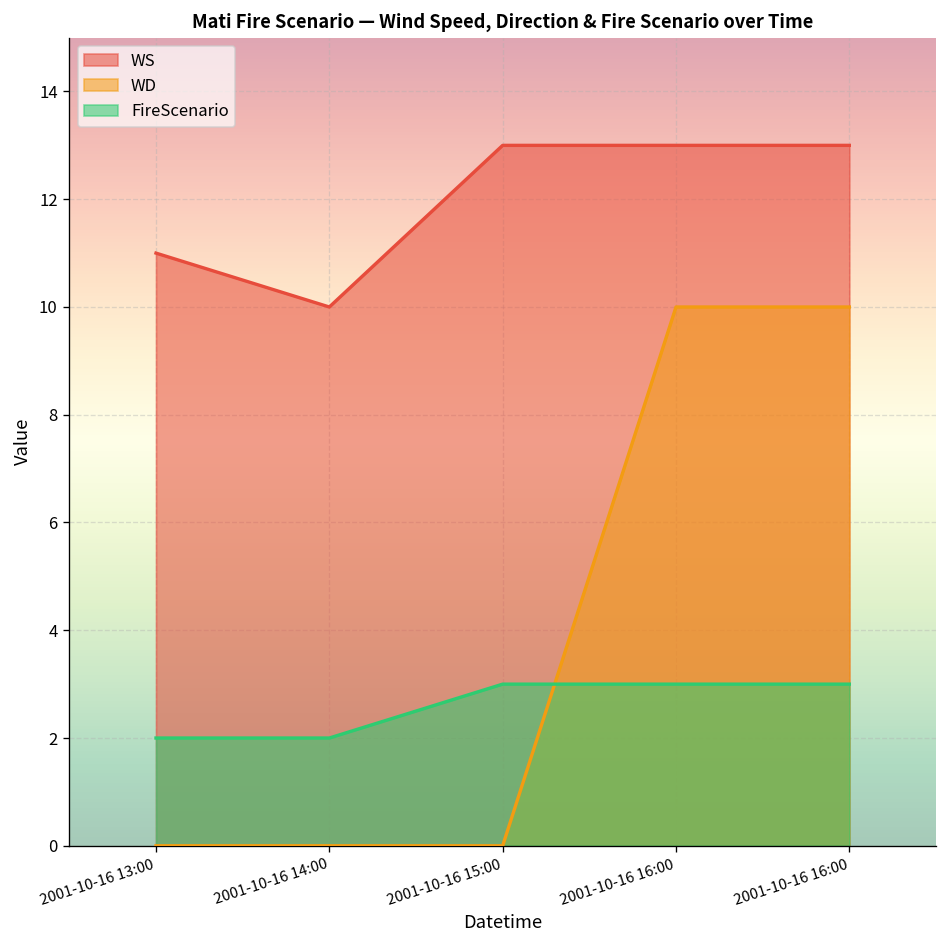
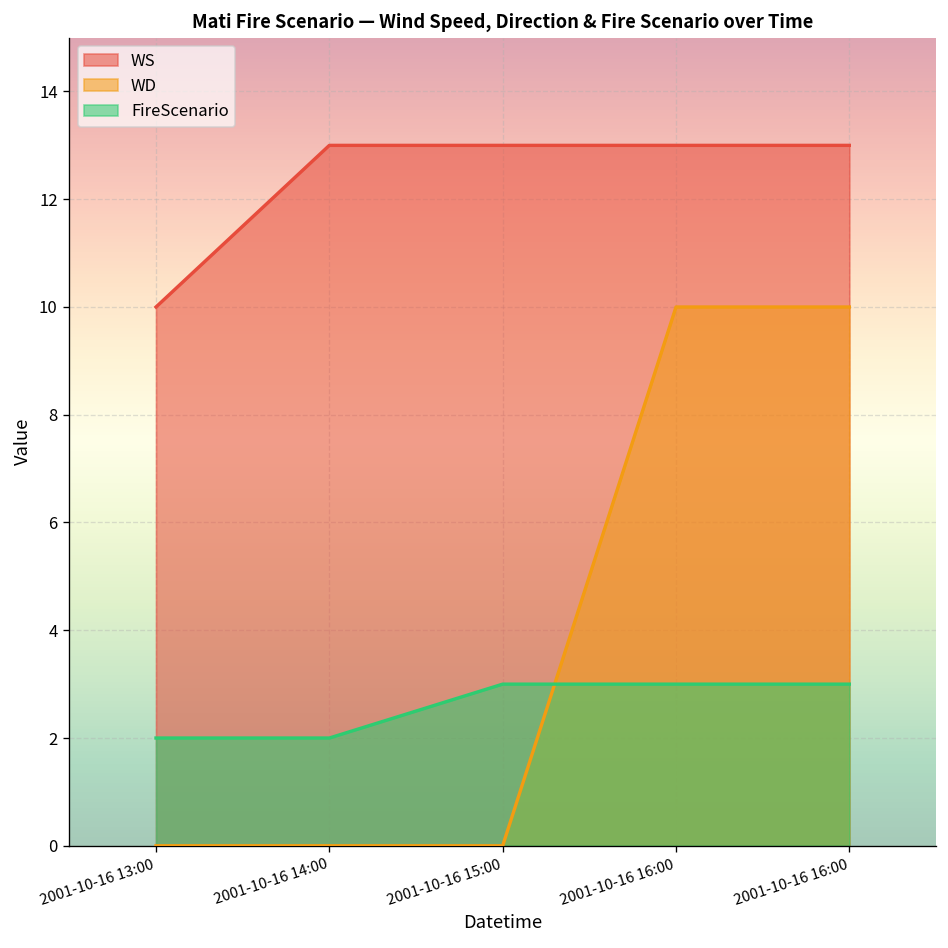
WS, 2001-10-16 13:00: 11 -> 10
WS, 2001-10-16 14:00: 10 -> 13
